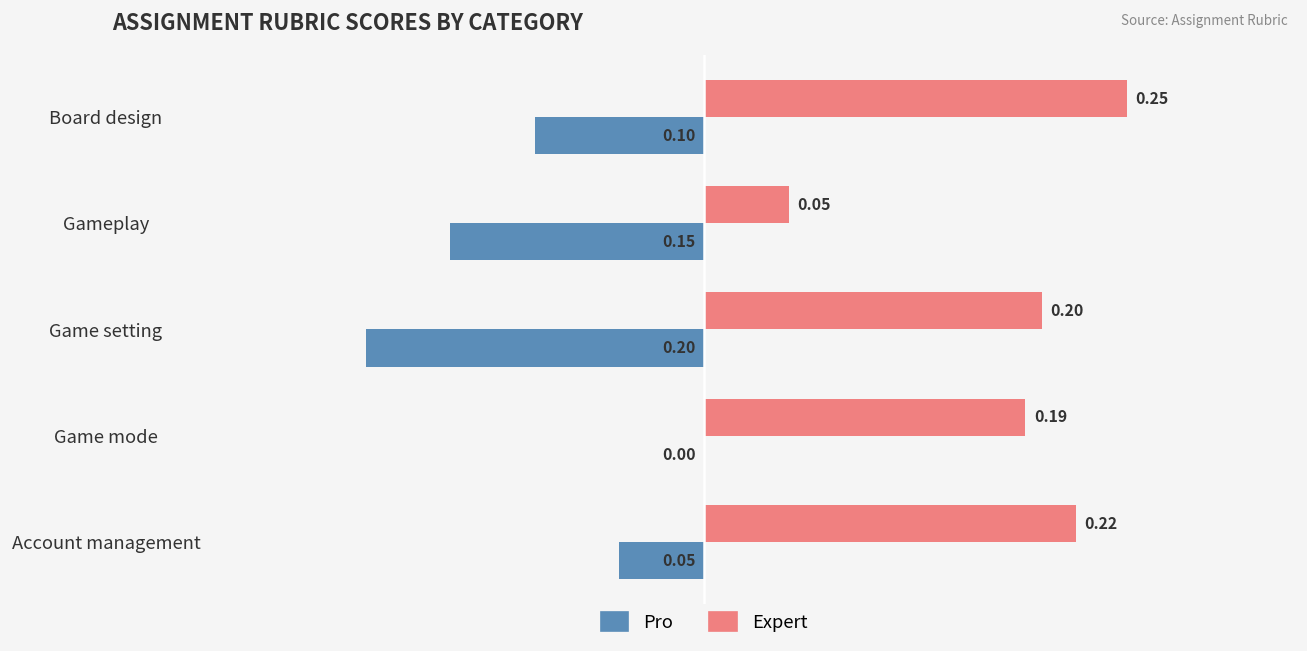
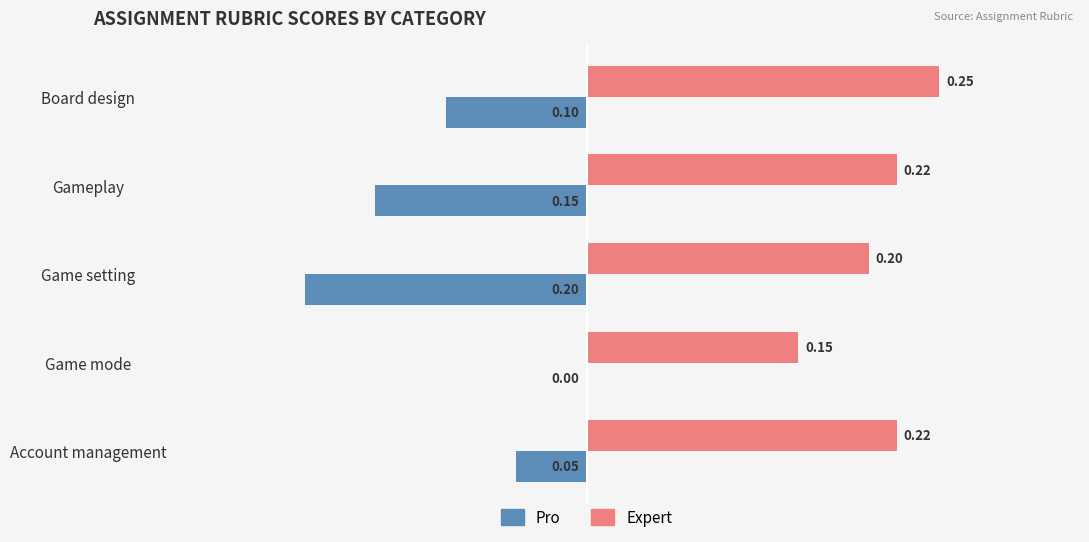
Expert, Gameplay: 0.05 -> 0.22
Expert, Game mode: 0.19 -> 0.15
